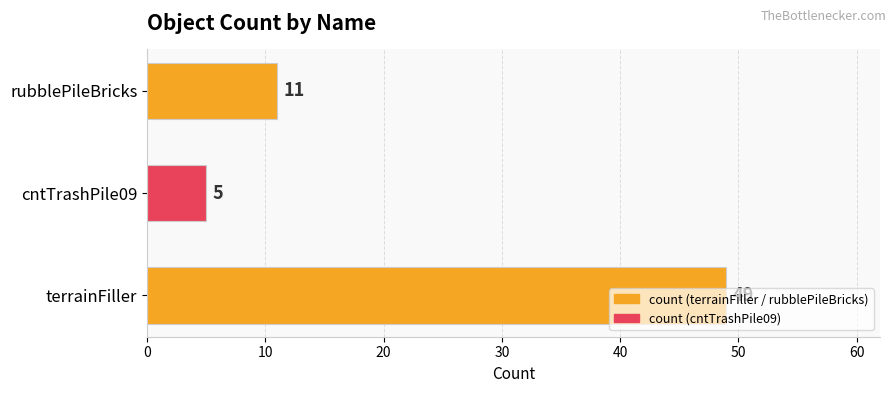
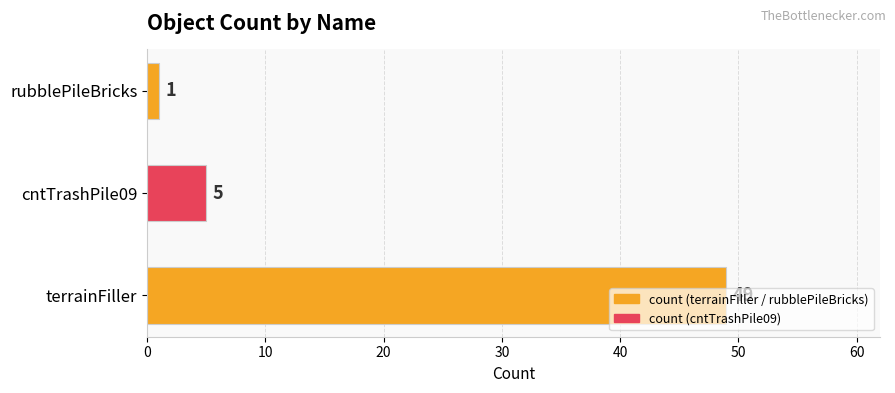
rubblePileBricks: 11 -> 1
